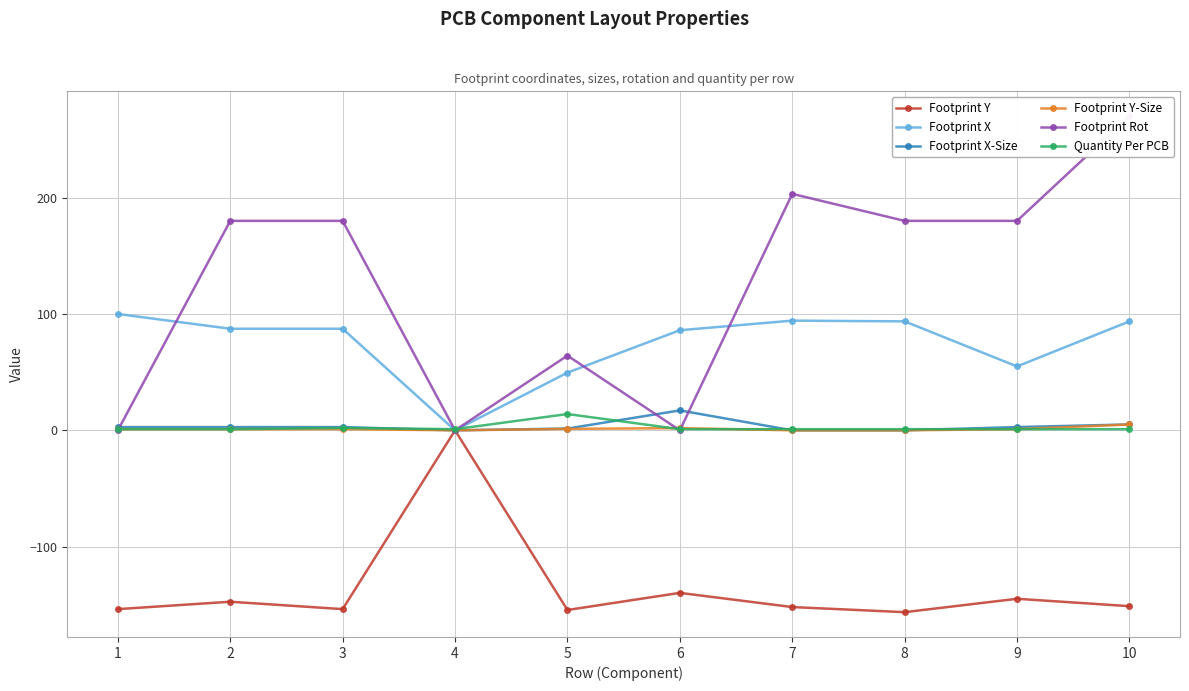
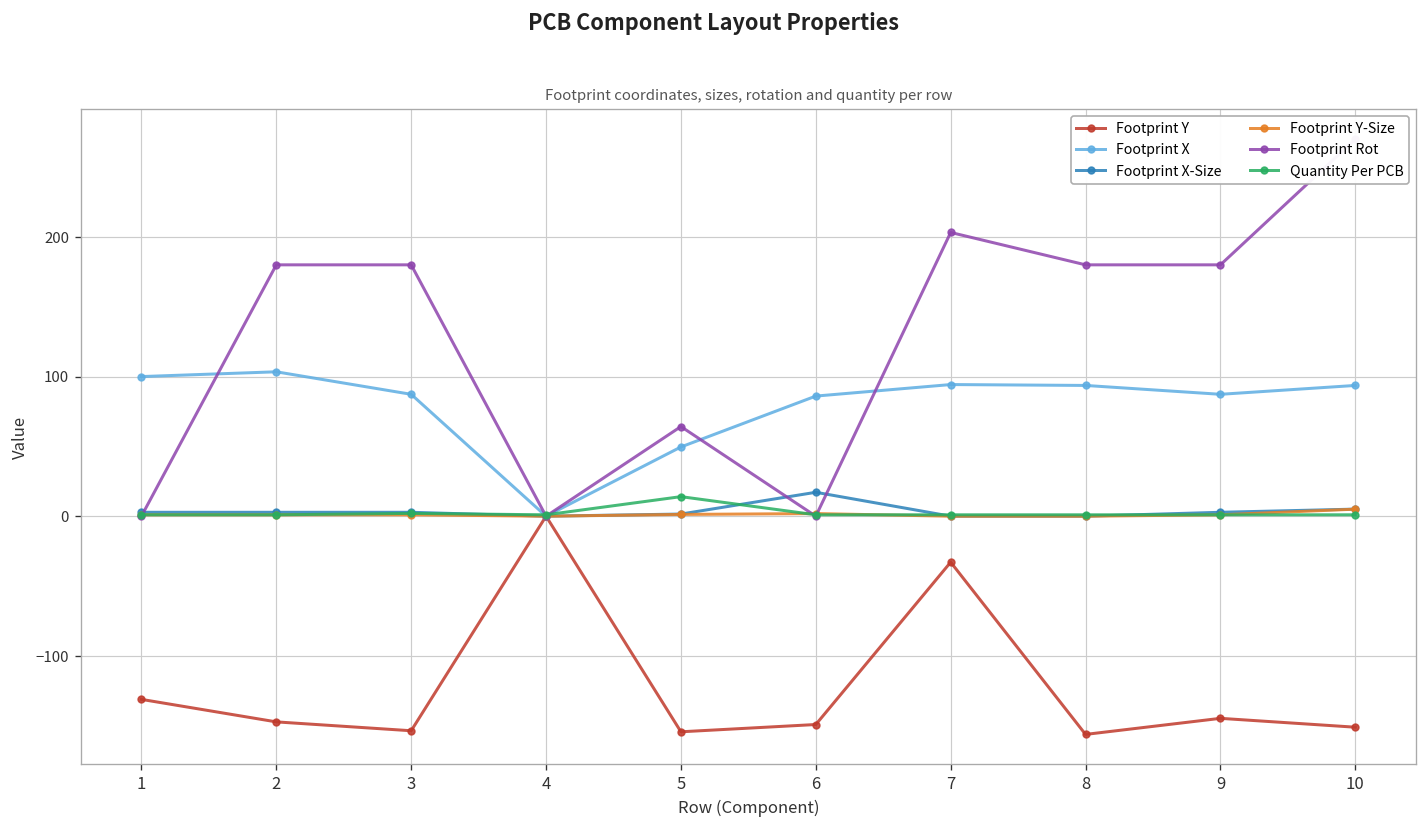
Footprint Y, 1: -154 -> -131
Footprint X, 2: 87 -> 103
Footprint Y, 6: -140 -> -149
Footprint Y, 7: -152 -> -33
Footprint X, 9: 55 -> 87
